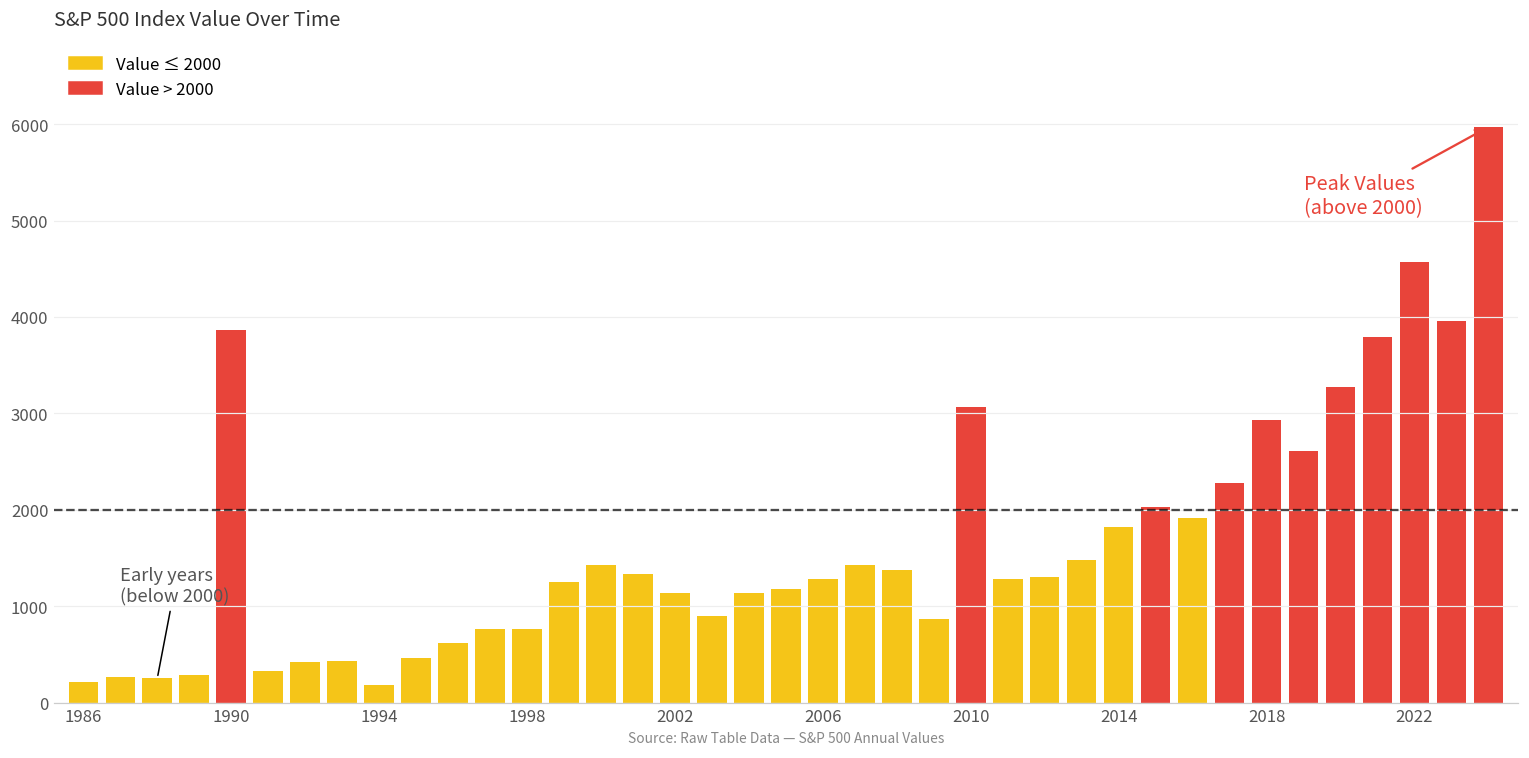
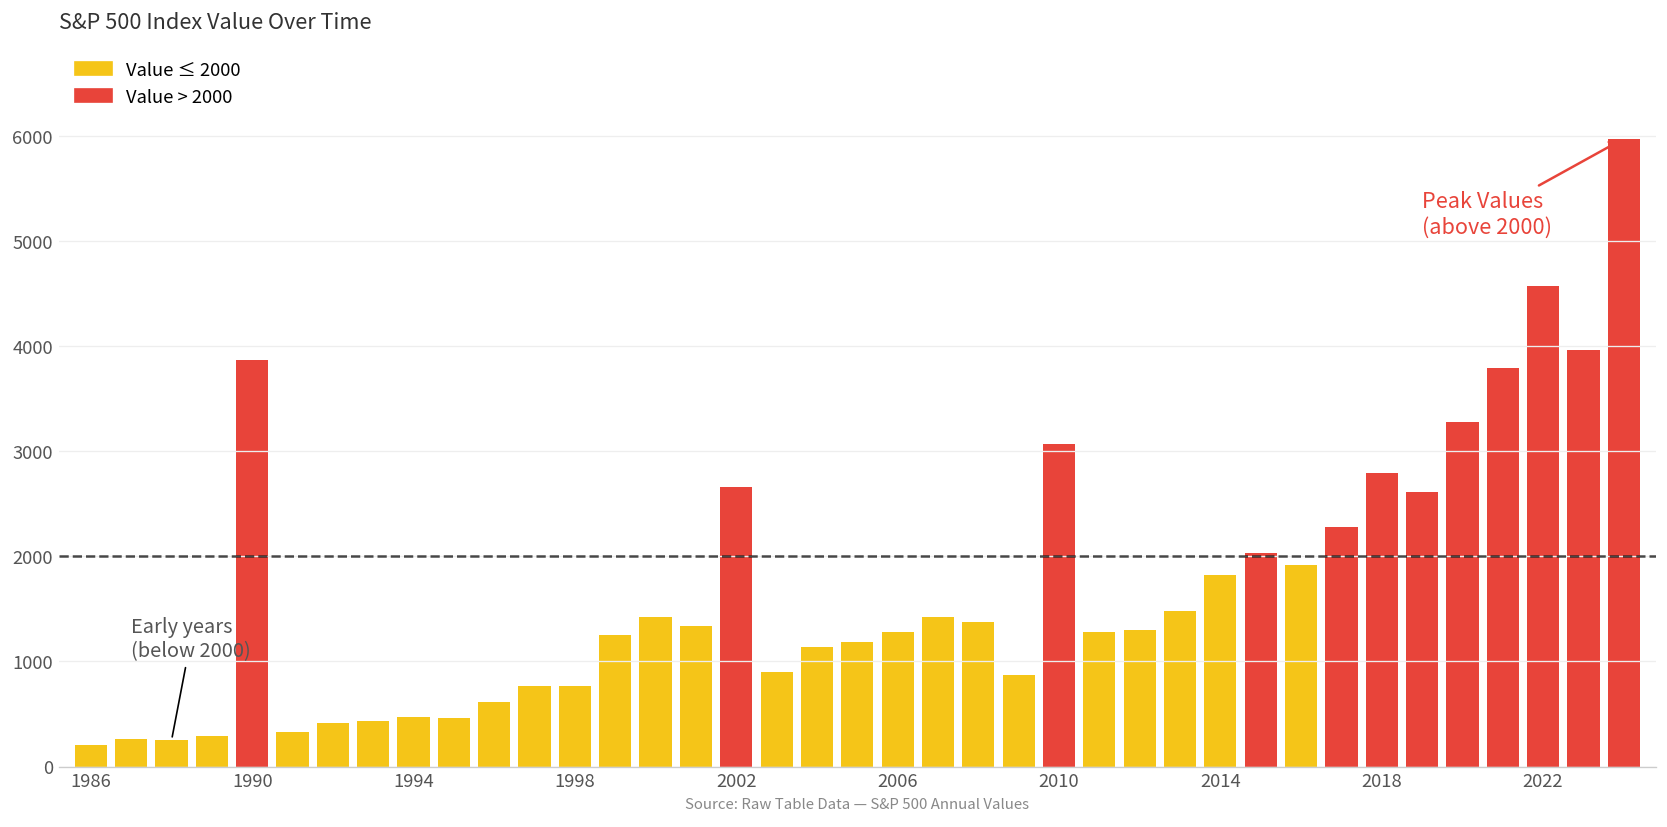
1994: 200 -> 500
2002: 1100 -> 2700
2018: 2900 -> 2800
